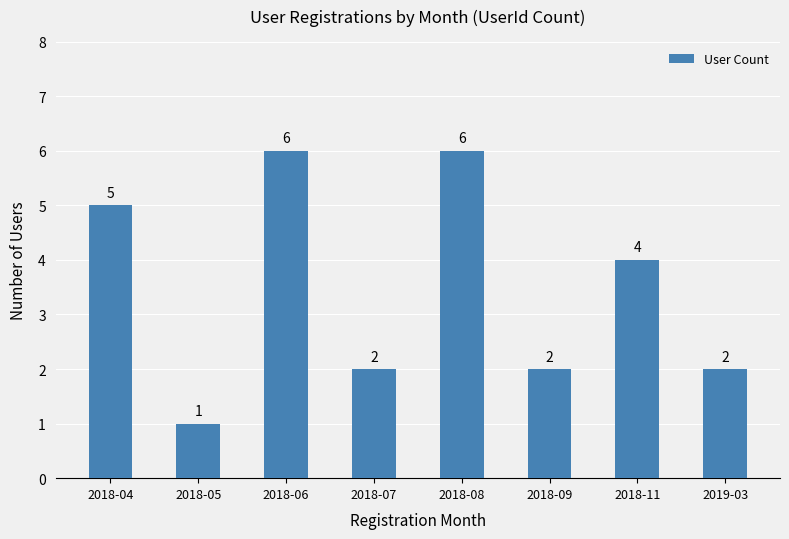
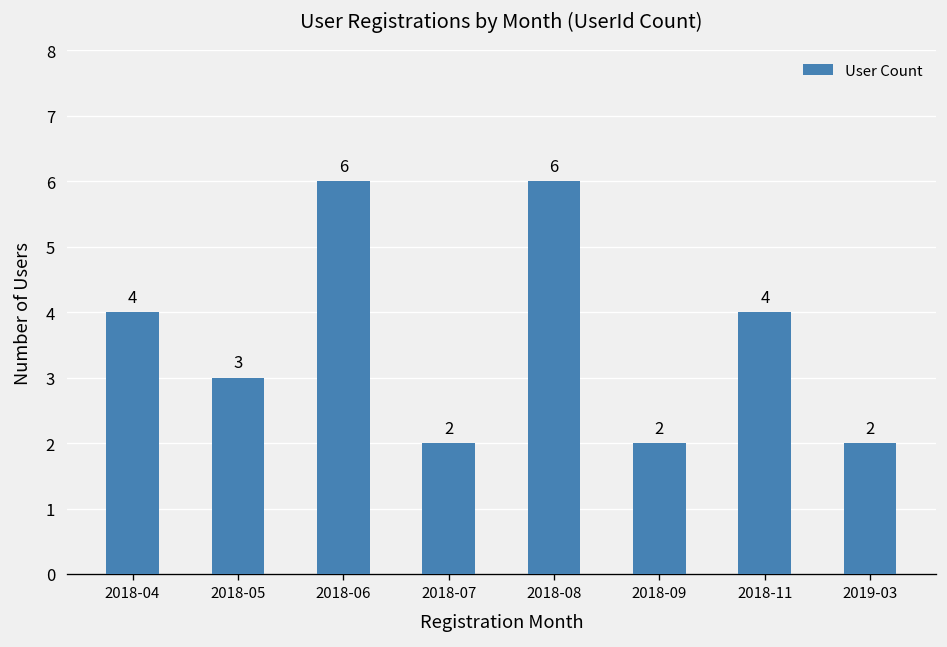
2018-04: 5 -> 4
2018-05: 1 -> 3
